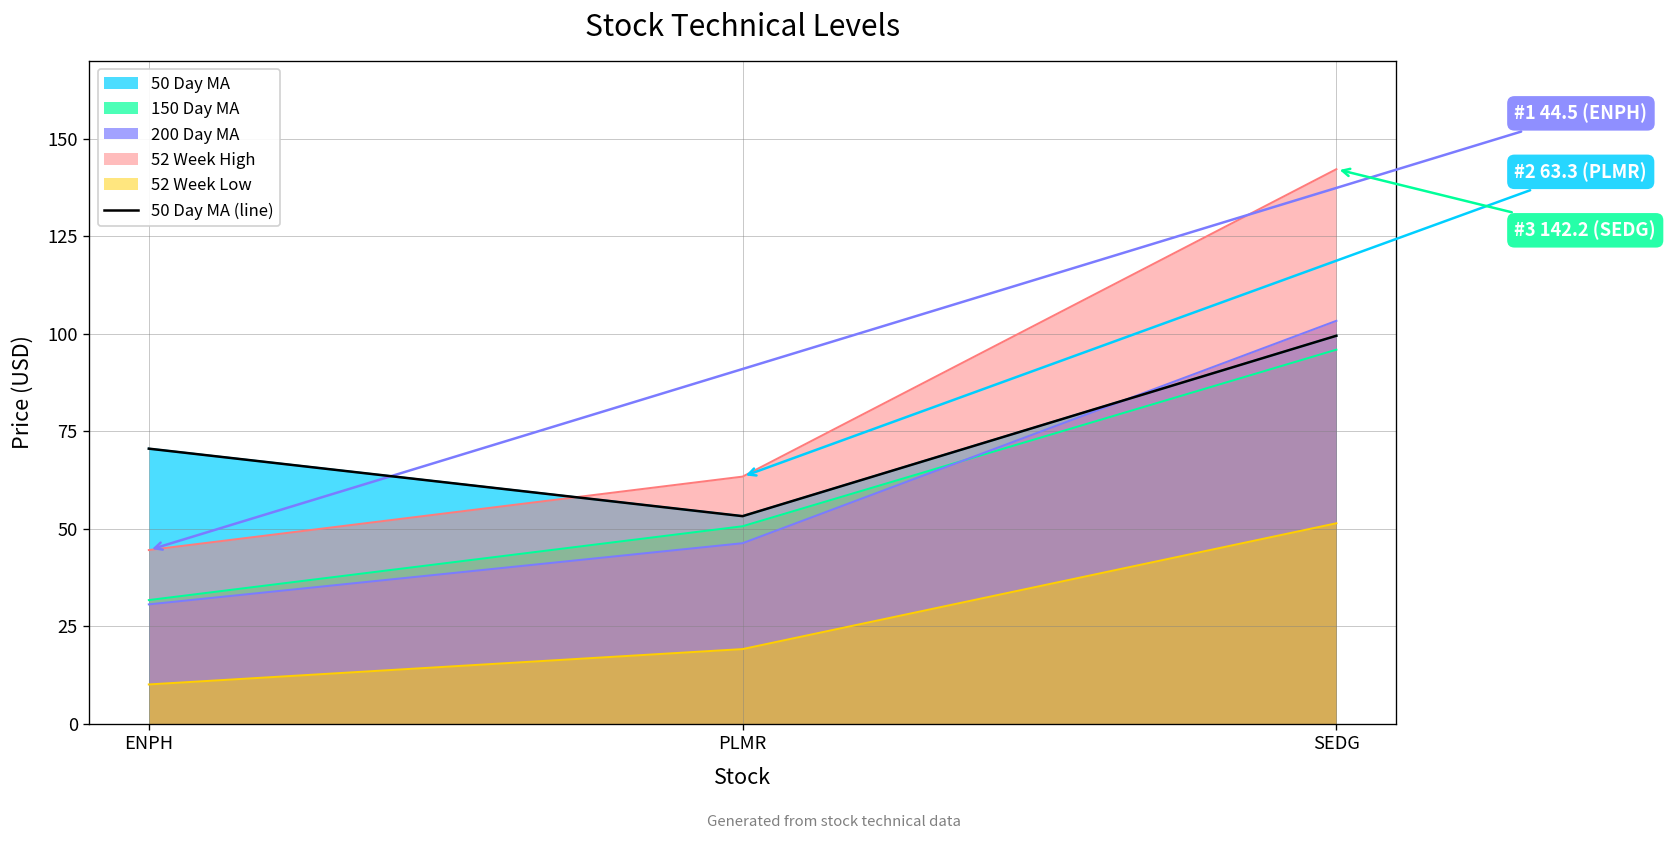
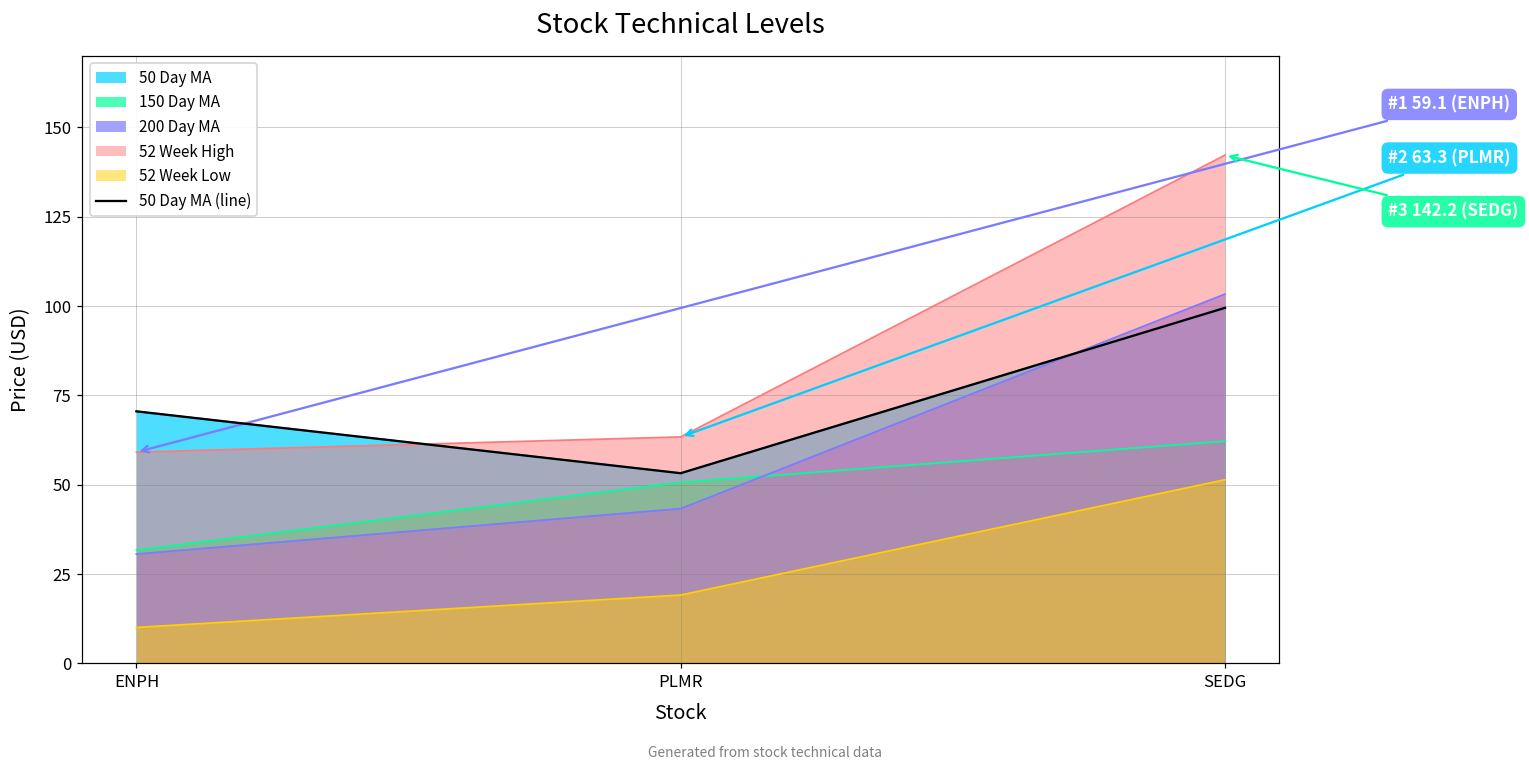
52 Week High, ENPH: 45 -> 59
200 Day MA, PLMR: 46 -> 43
150 Day MA, SEDG: 96 -> 62
